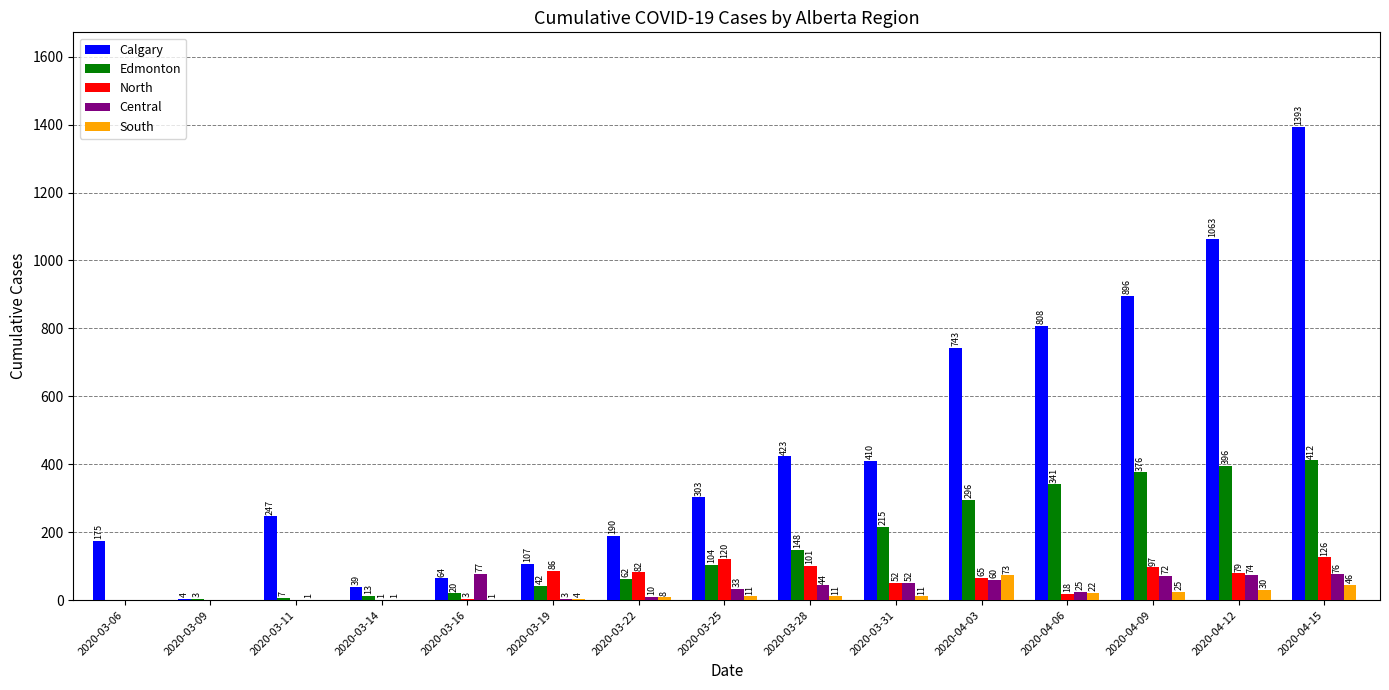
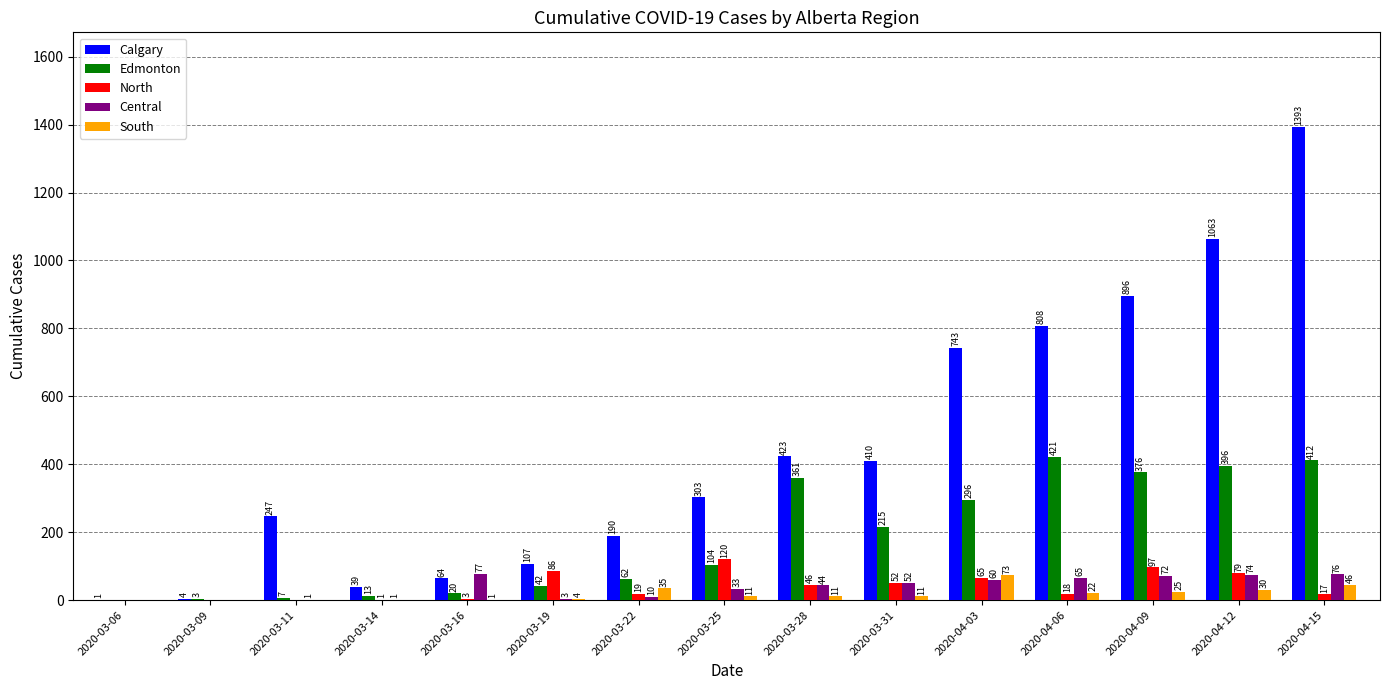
Calgary, 2020-03-06: 175 -> 1
North, 2020-03-22: 82 -> 19
South, 2020-03-22: 8 -> 35
Edmonton, 2020-03-28: 148 -> 361
North, 2020-03-28: 101 -> 46
Edmonton, 2020-04-06: 341 -> 421
Central, 2020-04-06: 25 -> 65
North, 2020-04-15: 126 -> 17
